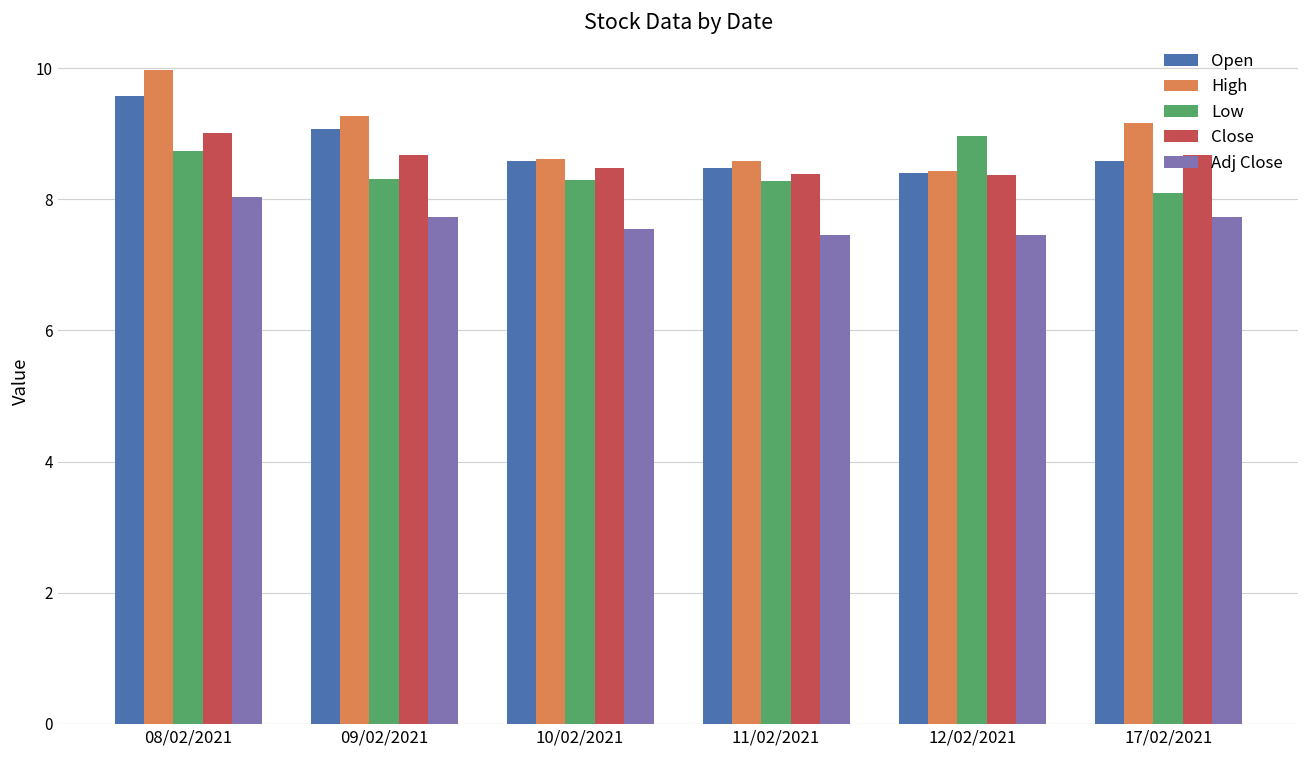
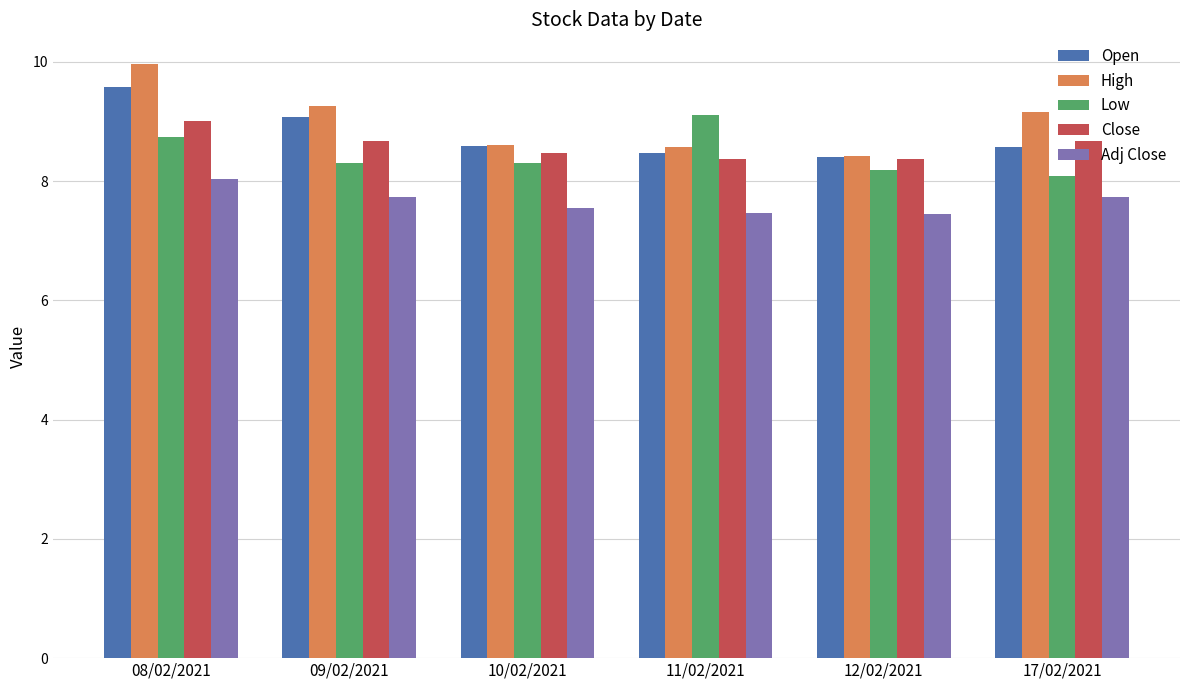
Low, 11/02/2021: 8.3 -> 9.1
Low, 12/02/2021: 9.0 -> 8.2
